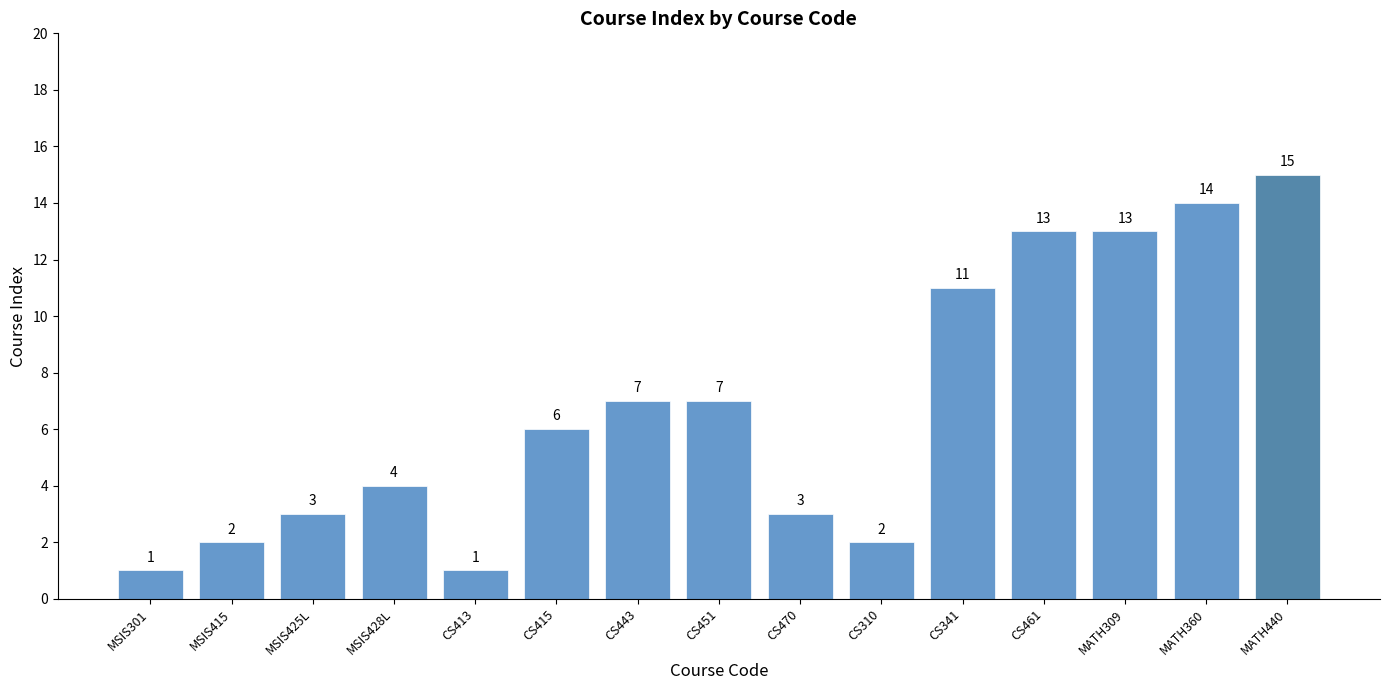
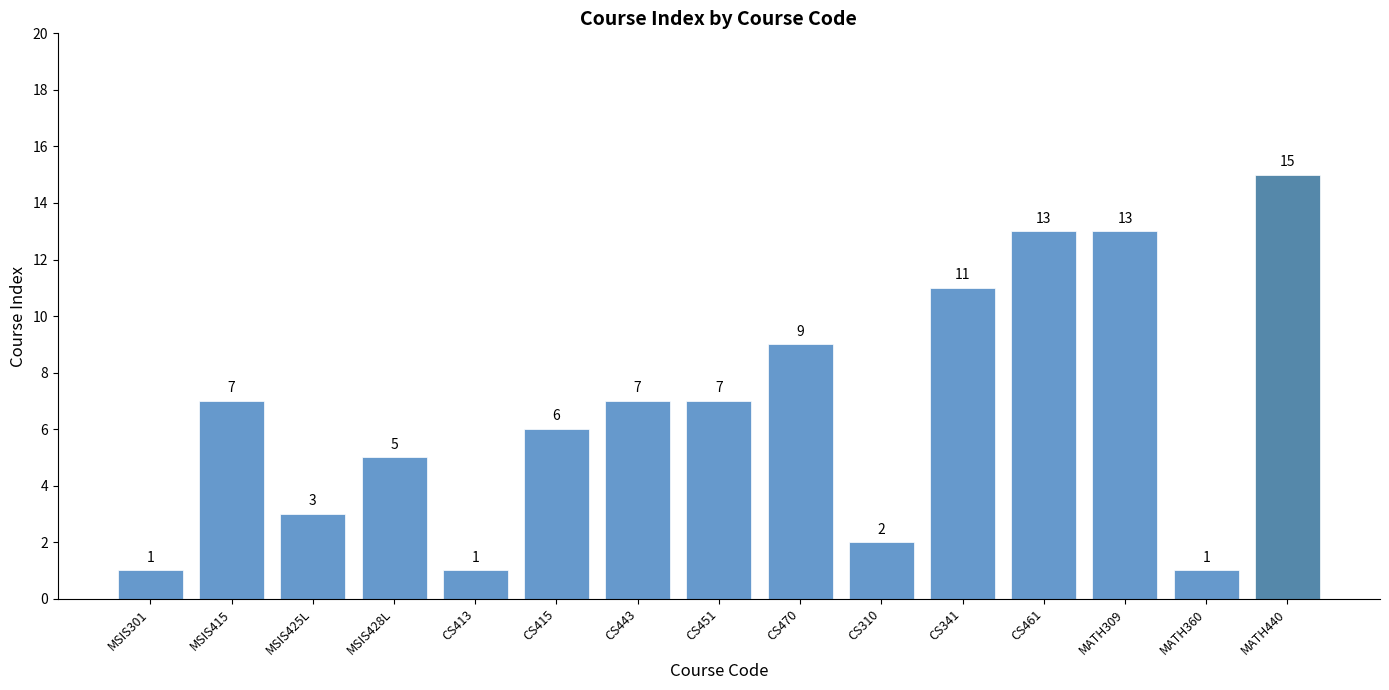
MSIS415: 2 -> 7
MSIS428L: 4 -> 5
CS470: 3 -> 9
MATH360: 14 -> 1
